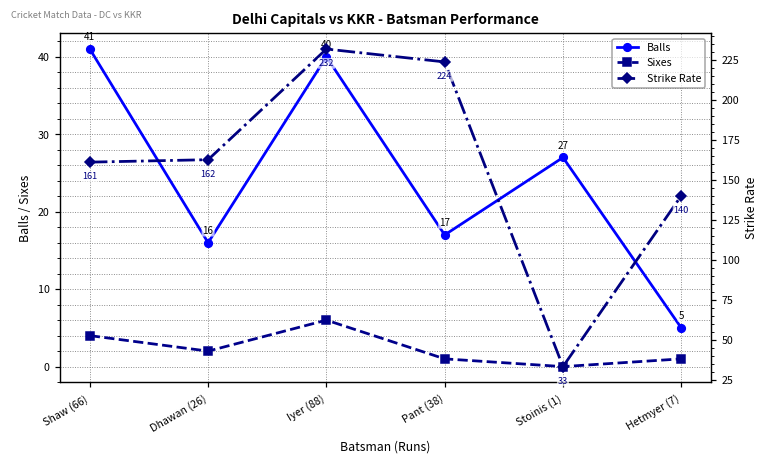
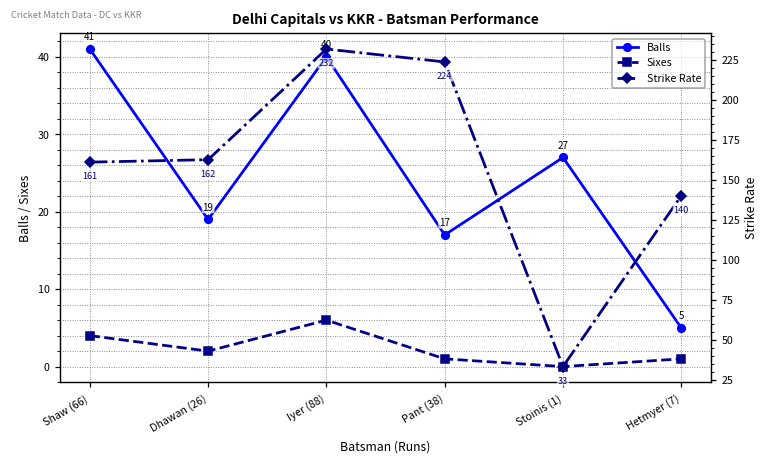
Balls, Dhawan (26): 16 -> 19
